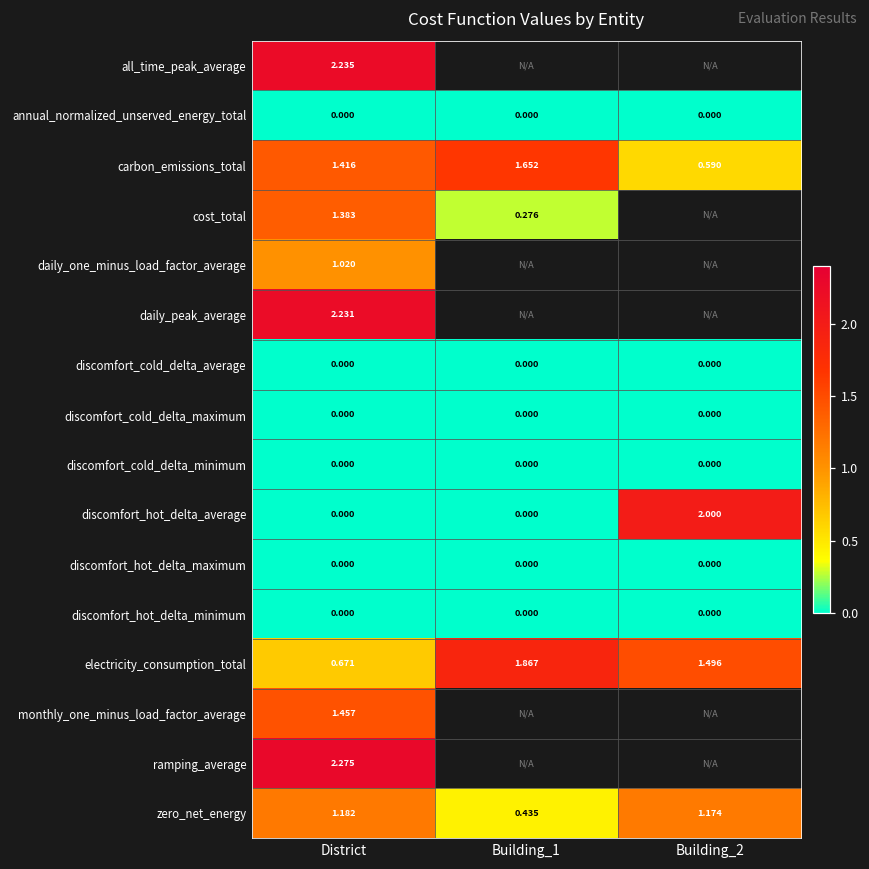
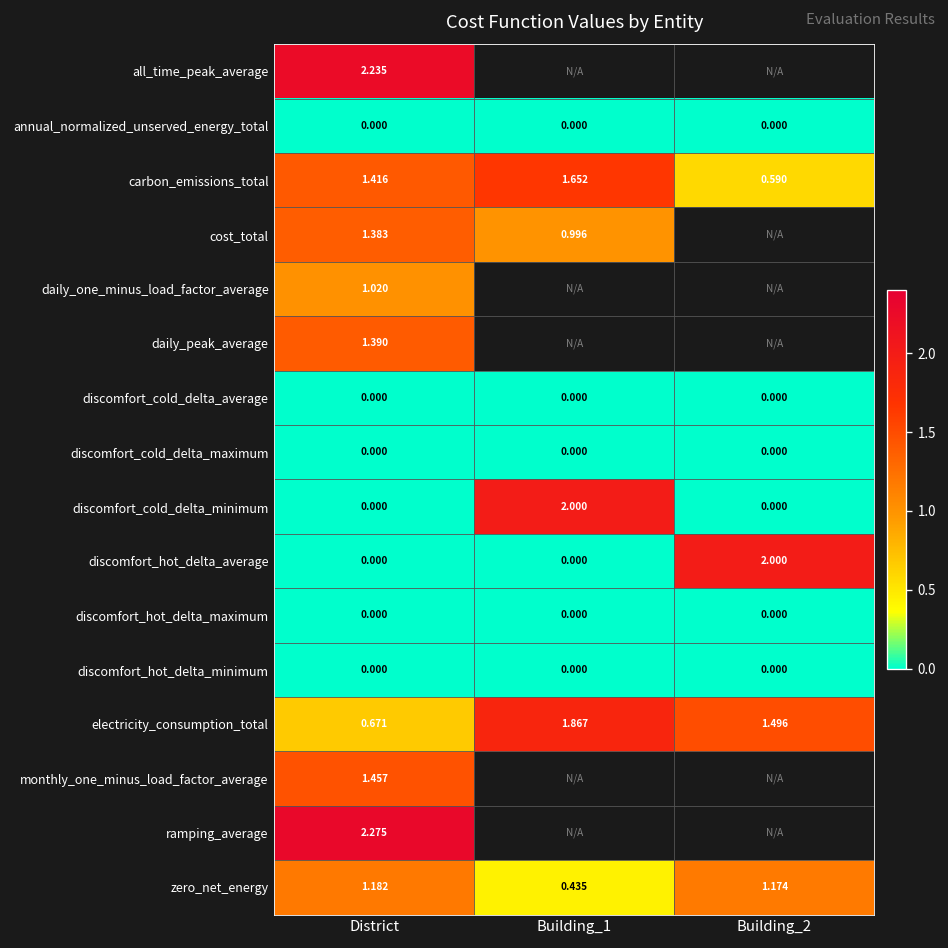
cost_total, Building_1: 0.276 -> 0.996
daily_peak_average, District: 2.231 -> 1.390
discomfort_cold_delta_minimum, Building_1: 0.000 -> 2.000
